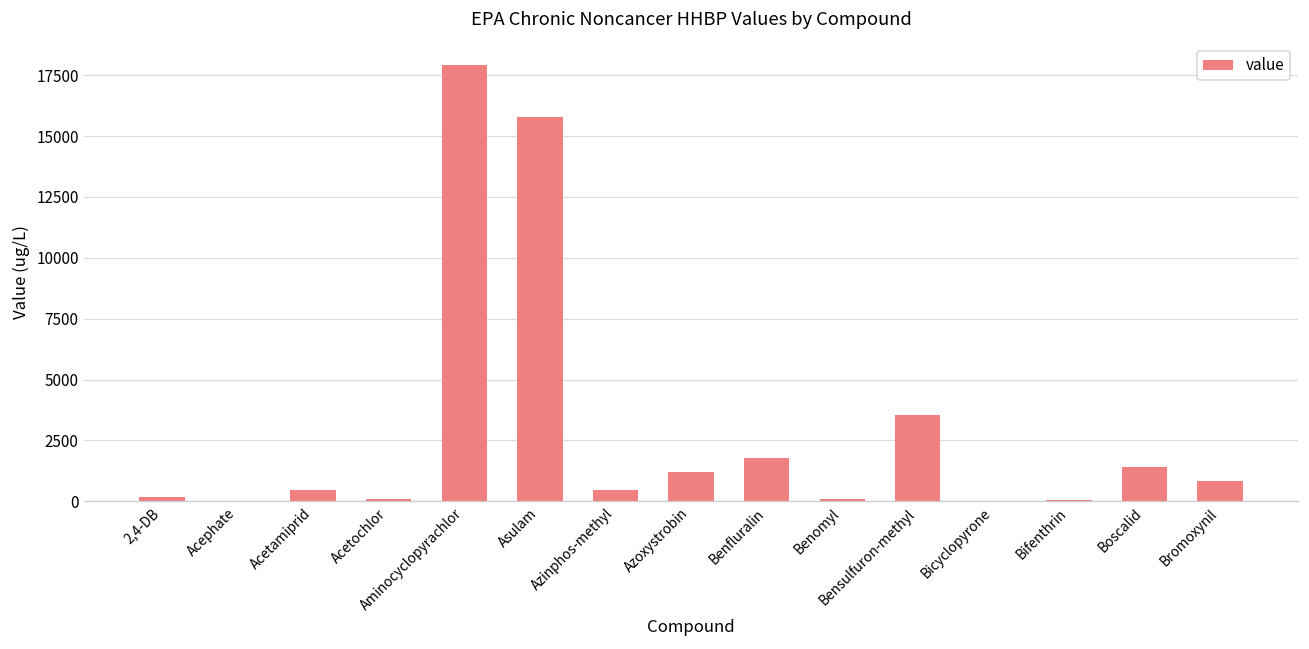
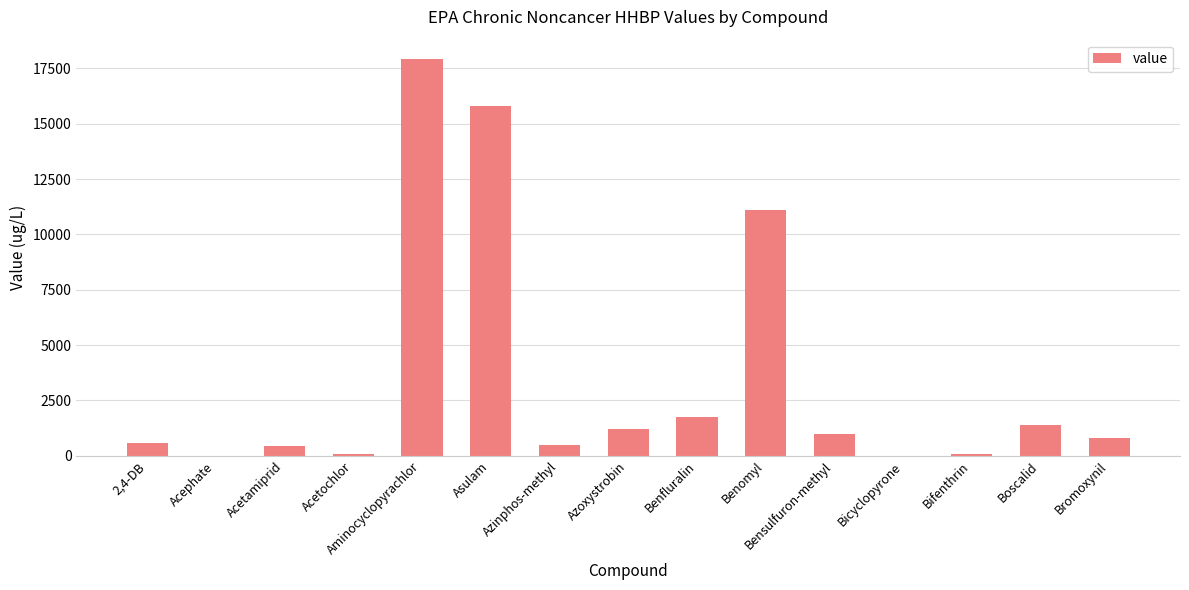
2,4-DB: 200 -> 600
Benomyl: 100 -> 11100
Bensulfuron-methyl: 3600 -> 1000
